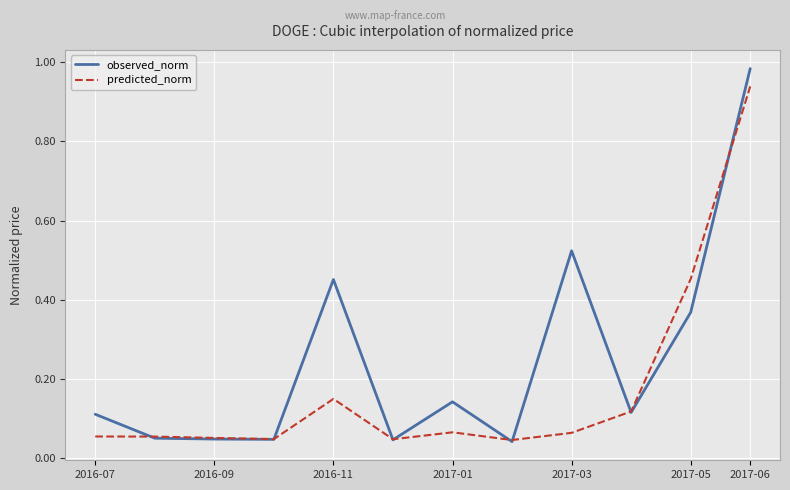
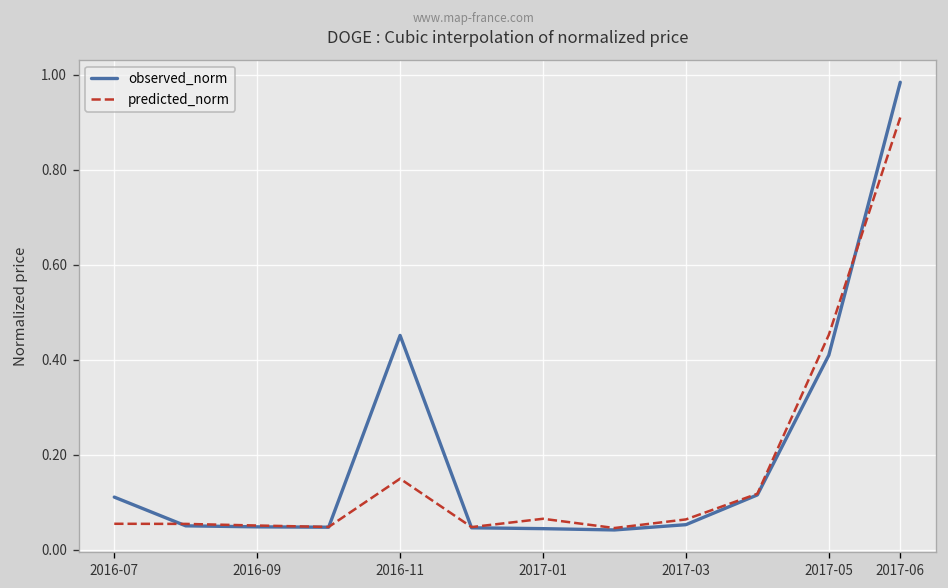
observed_norm, 2017-01: 0.14 -> 0.04
observed_norm, 2017-03: 0.52 -> 0.05
observed_norm, 2017-05: 0.37 -> 0.41
predicted_norm, 2017-06: 0.94 -> 0.91
